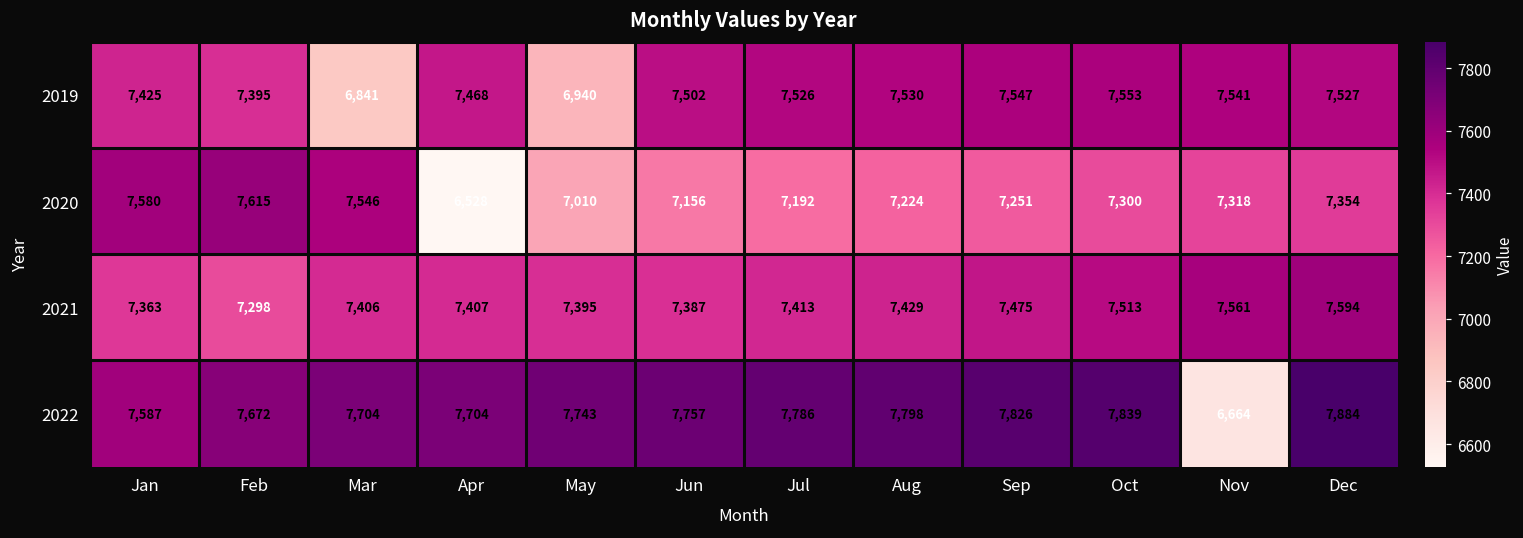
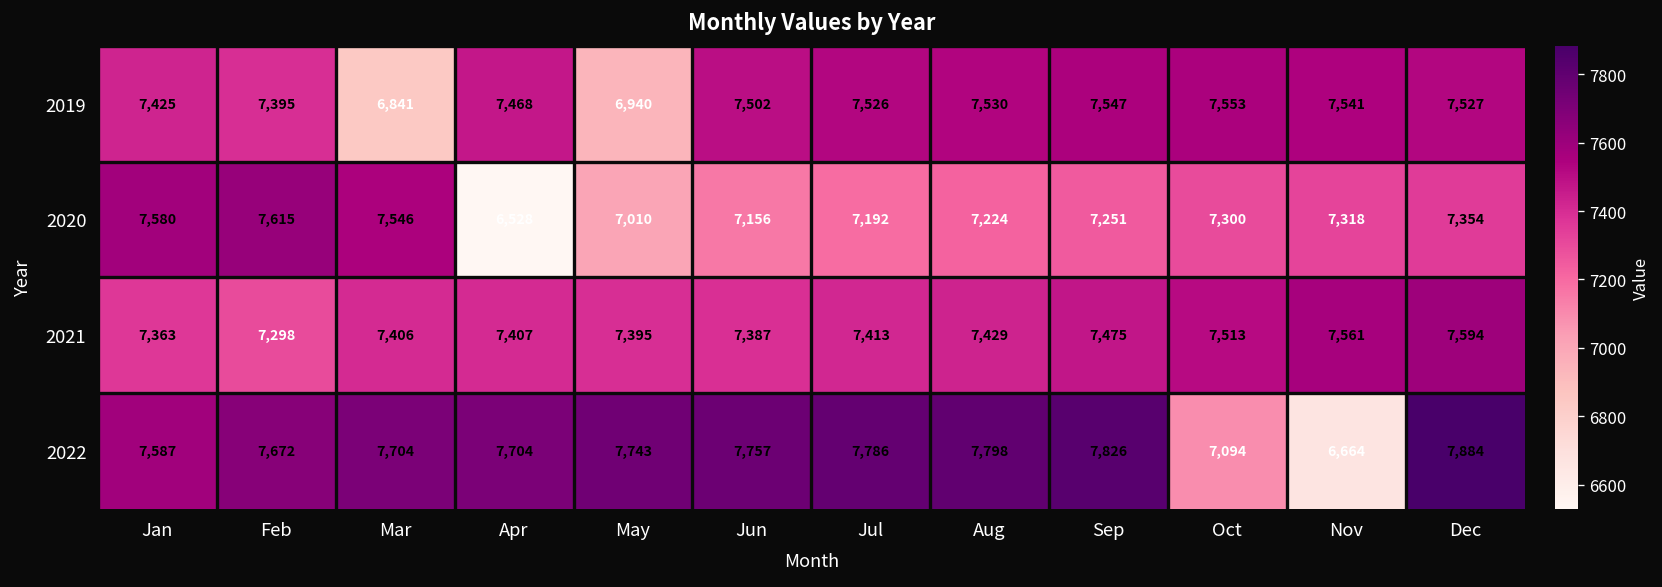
2022, Oct: 7,839 -> 7,094
